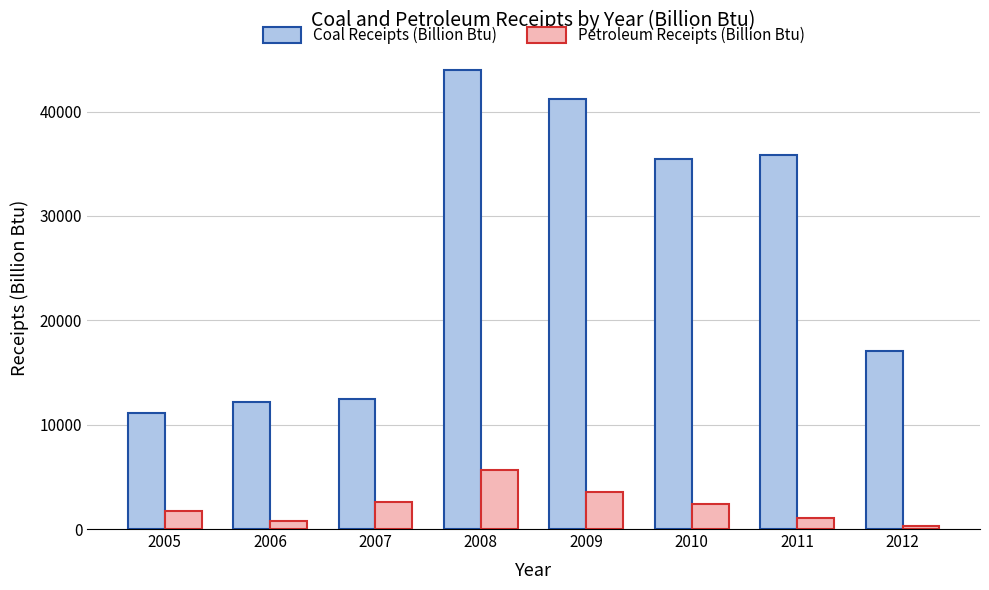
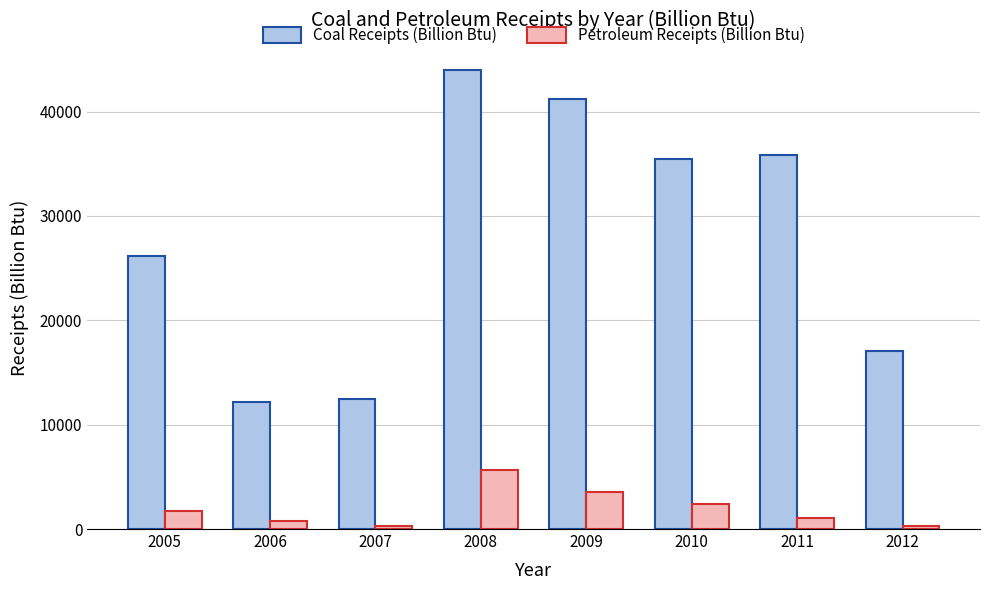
Coal Receipts (Billion Btu), 2005: 11100 -> 26200
Petroleum Receipts (Billion Btu), 2007: 2600 -> 200
